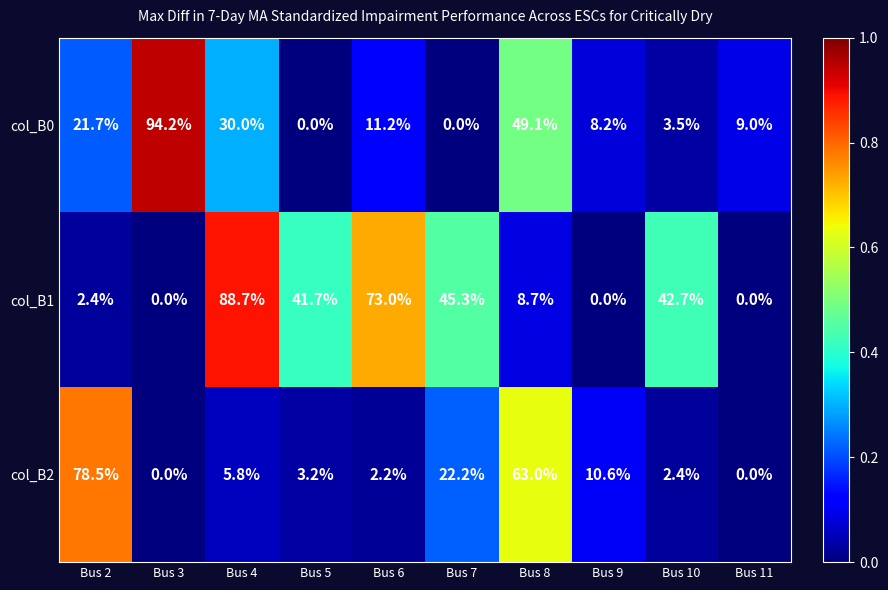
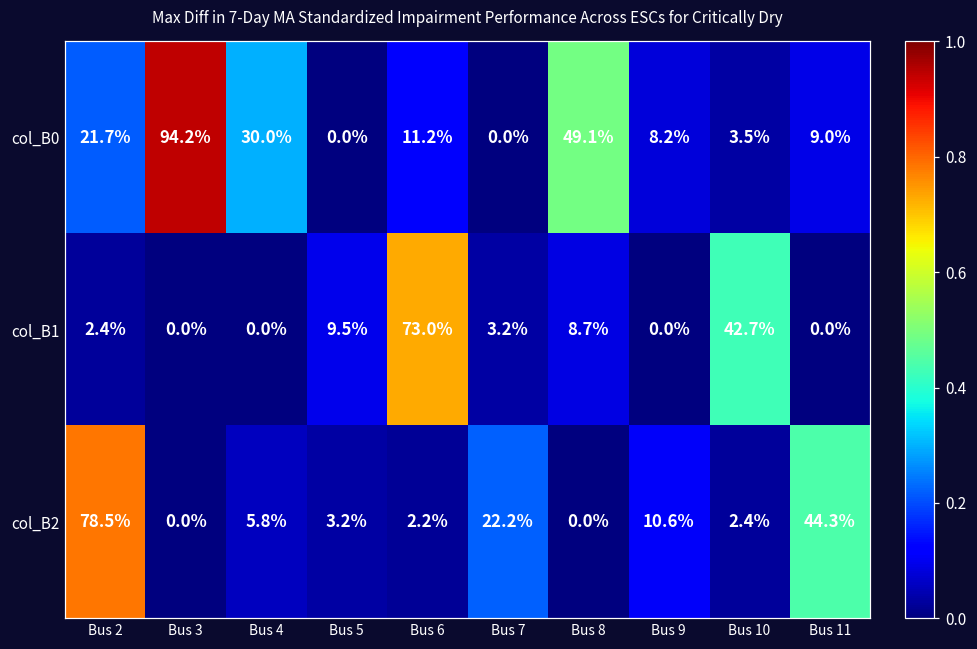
col_B1, Bus 4: 88.7% -> 0.0%
col_B1, Bus 5: 41.7% -> 9.5%
col_B1, Bus 7: 45.3% -> 3.2%
col_B2, Bus 8: 63.0% -> 0.0%
col_B2, Bus 11: 0.0% -> 44.3%
